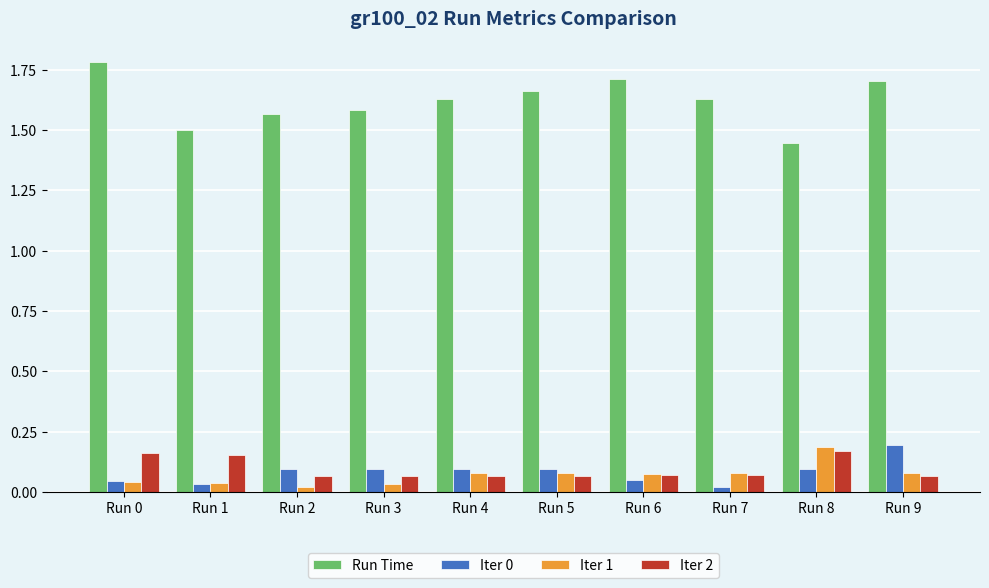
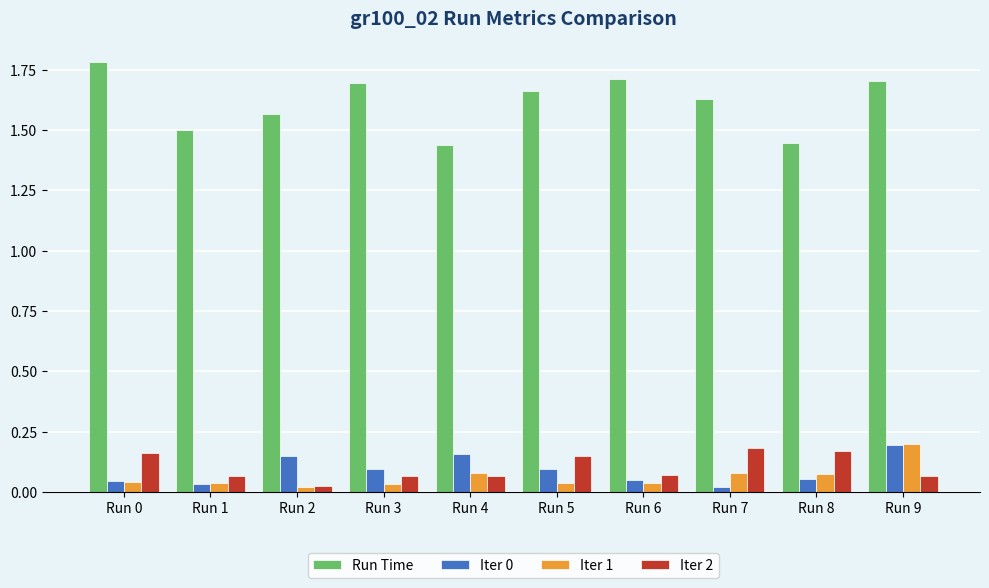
Iter 2, Run 1: 0.15 -> 0.07
Iter 0, Run 2: 0.09 -> 0.15
Iter 2, Run 2: 0.07 -> 0.03
Run Time, Run 3: 1.58 -> 1.69
Run Time, Run 4: 1.63 -> 1.44
Iter 0, Run 4: 0.09 -> 0.15
Iter 1, Run 5: 0.08 -> 0.04
Iter 2, Run 5: 0.07 -> 0.15
Iter 1, Run 6: 0.08 -> 0.04
Iter 2, Run 7: 0.07 -> 0.18
Iter 0, Run 8: 0.09 -> 0.05
Iter 1, Run 8: 0.19 -> 0.07
Iter 1, Run 9: 0.08 -> 0.20
